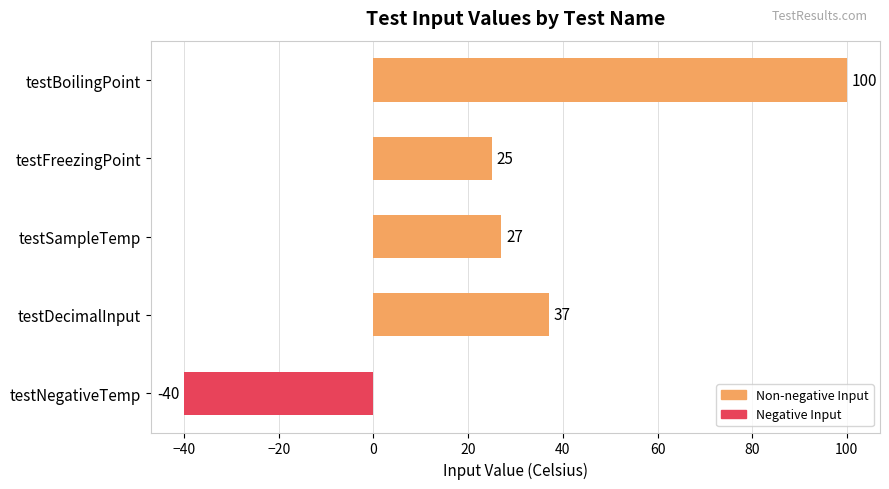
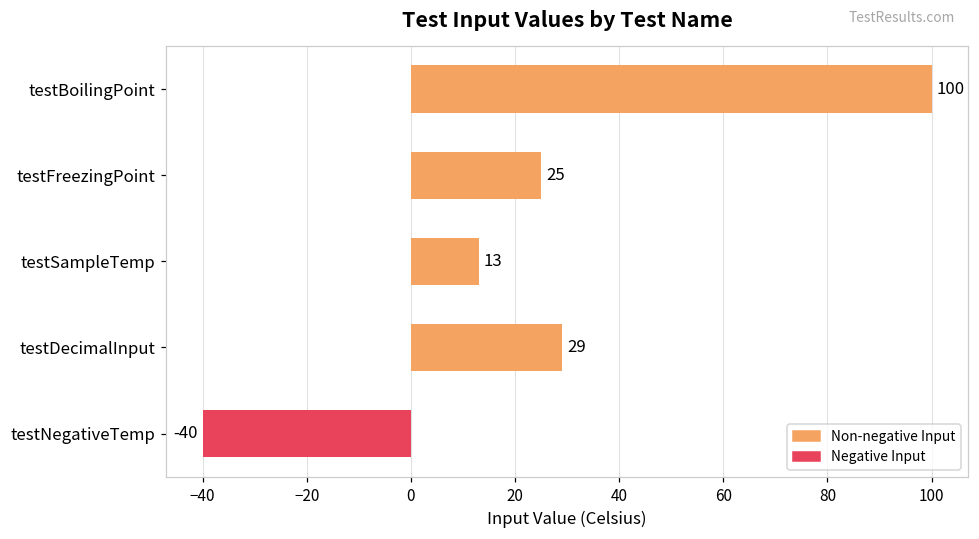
testSampleTemp: 27 -> 13
testDecimalInput: 37 -> 29
